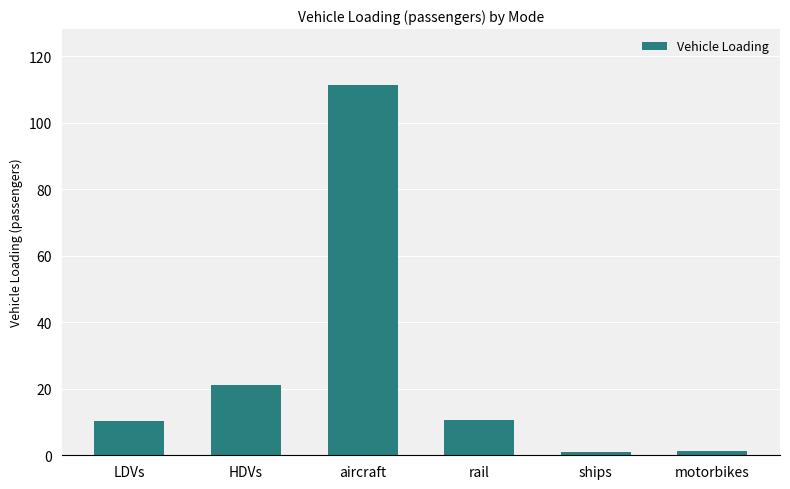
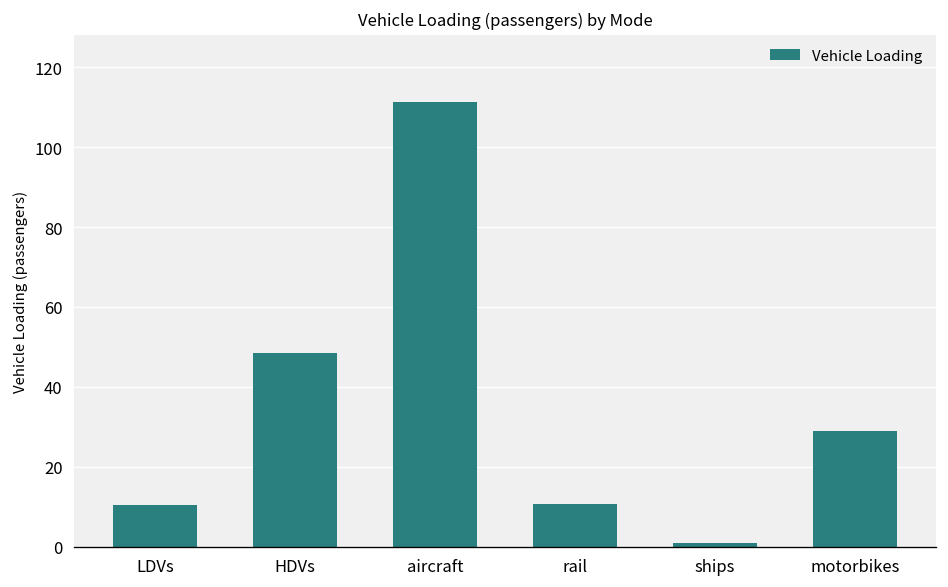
HDVs: 21 -> 49
motorbikes: 1 -> 29
